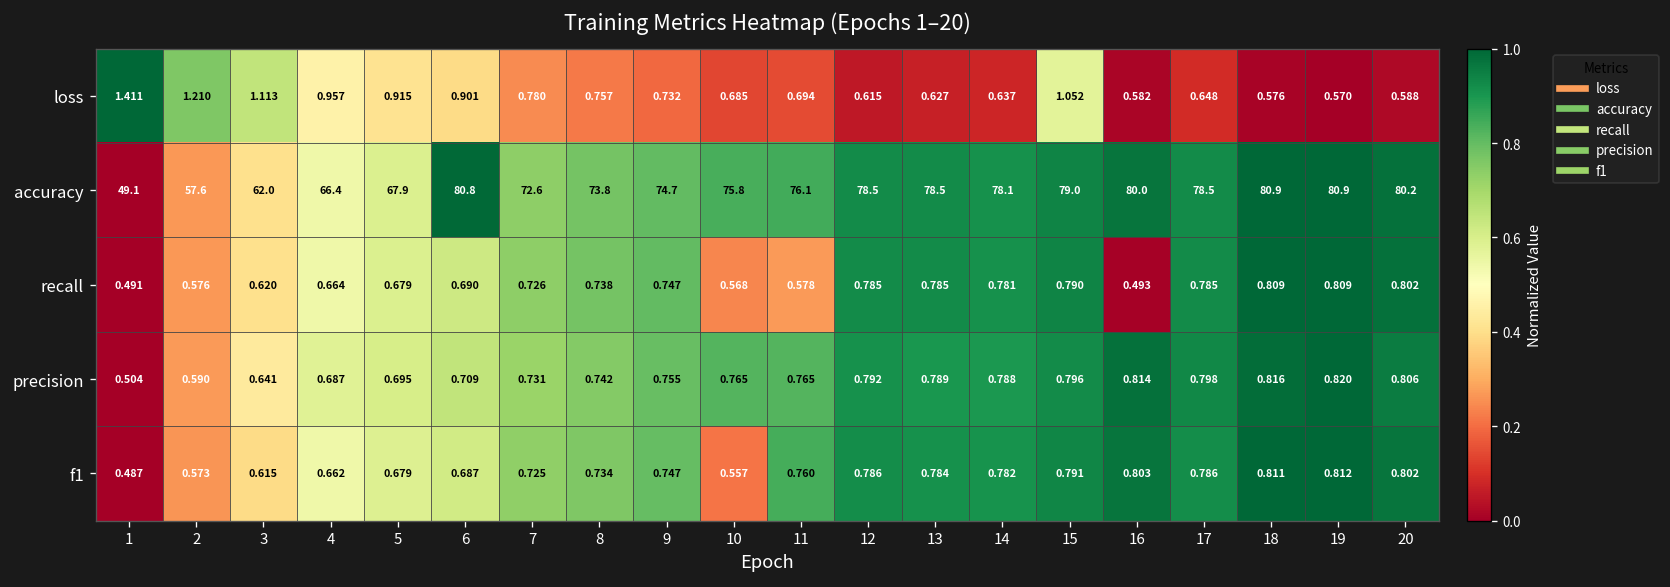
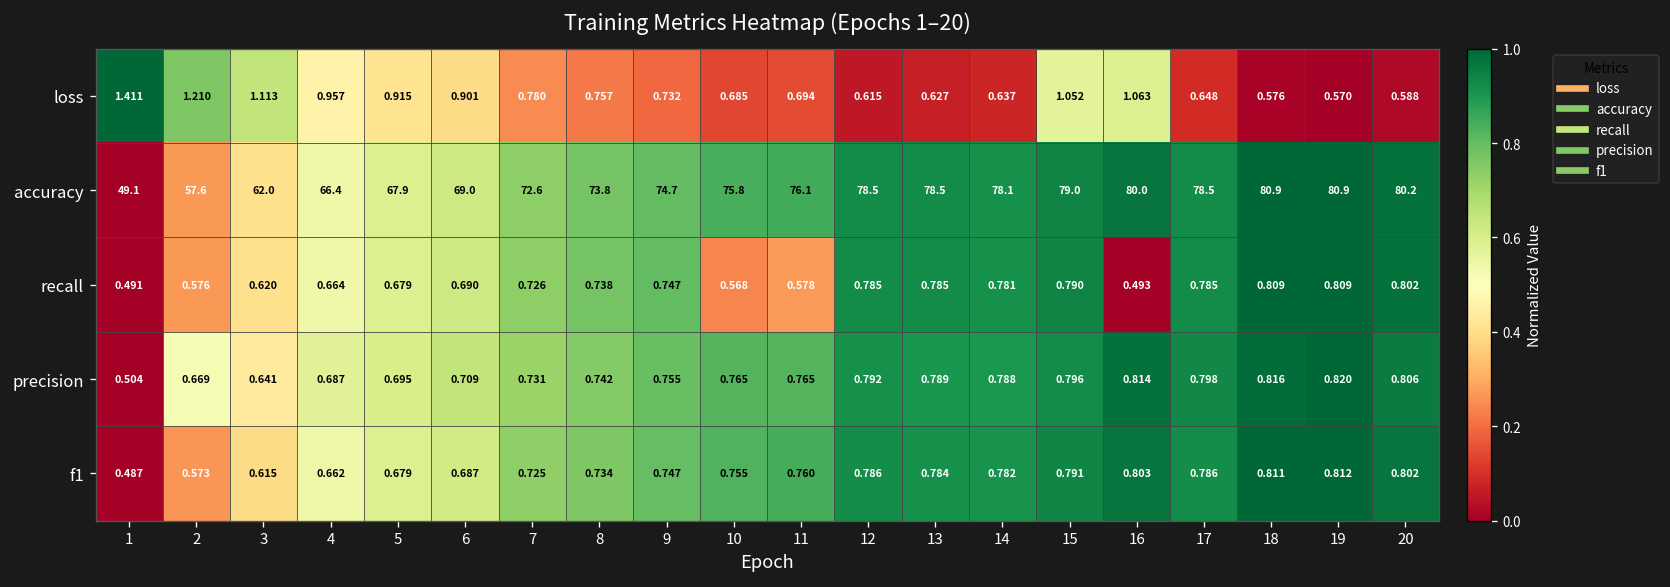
loss, 16: 0.582 -> 1.063
accuracy, 6: 80.8 -> 69.0
precision, 2: 0.590 -> 0.669
f1, 10: 0.557 -> 0.755
